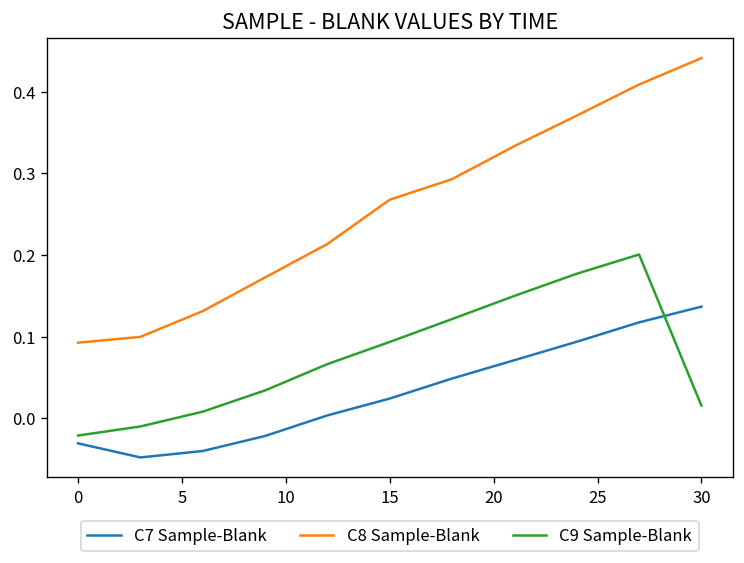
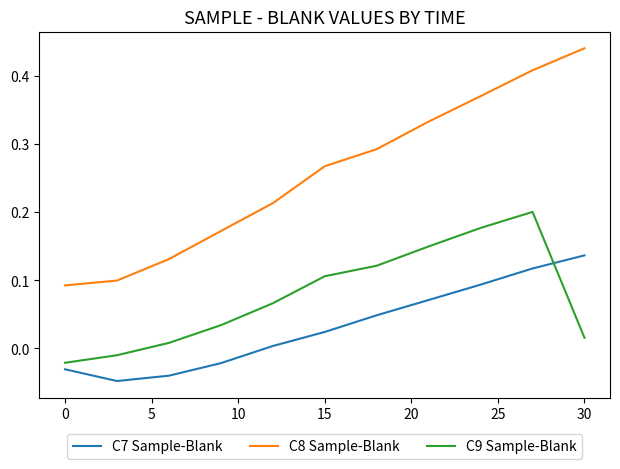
C9 Sample-Blank, 15: 0.09 -> 0.11
